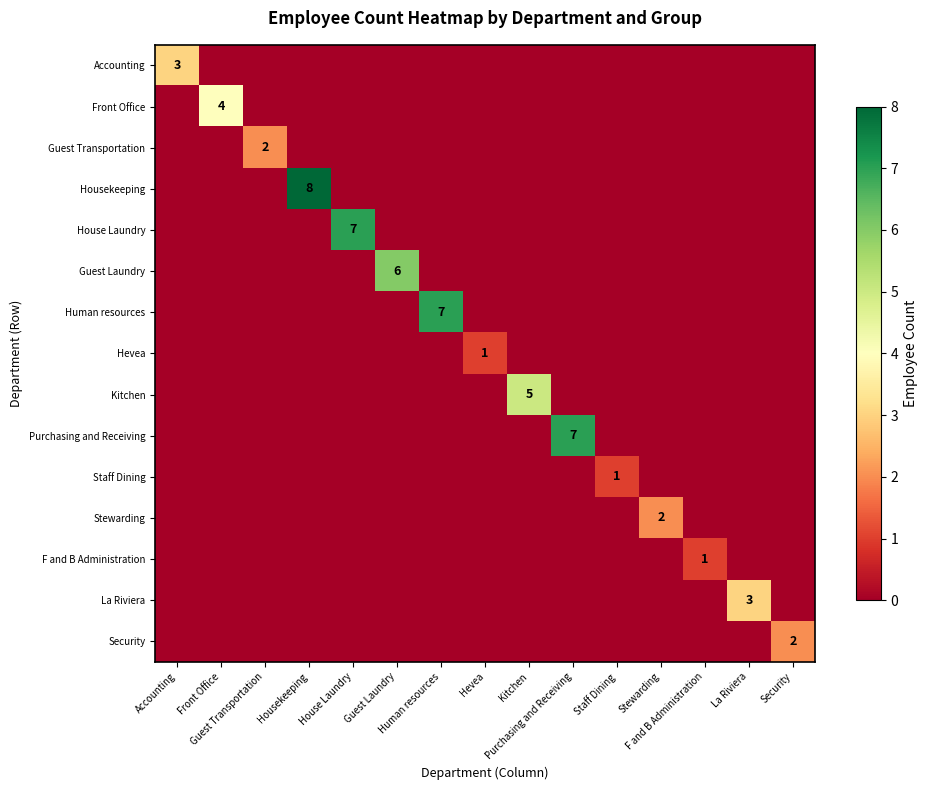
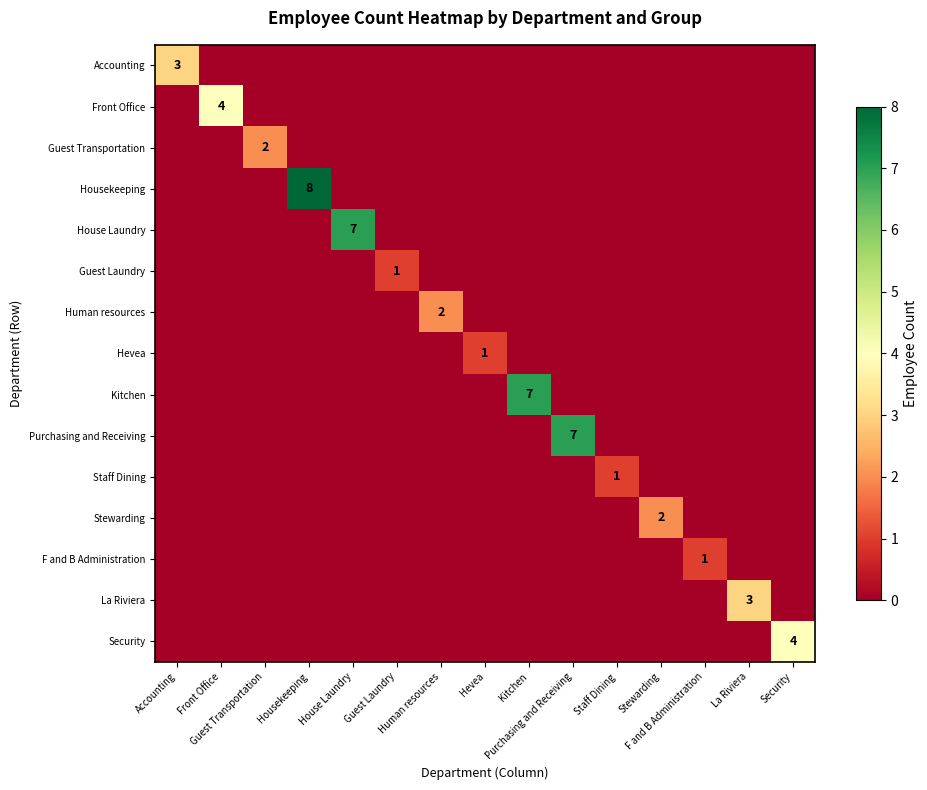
Guest Laundry, Guest Laundry: 6 -> 1
Human resources, Human resources: 7 -> 2
Kitchen, Kitchen: 5 -> 7
Security, Security: 2 -> 4
